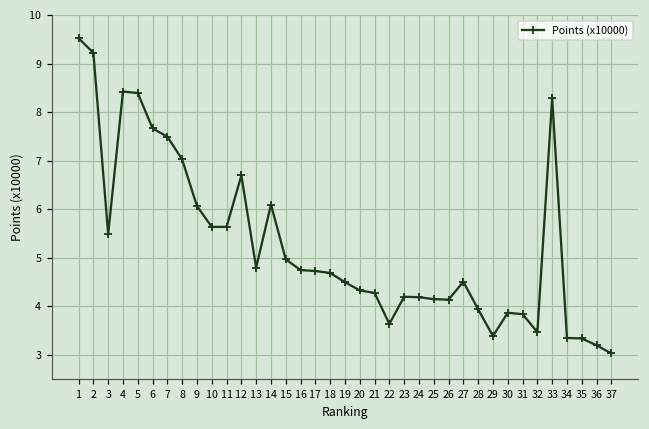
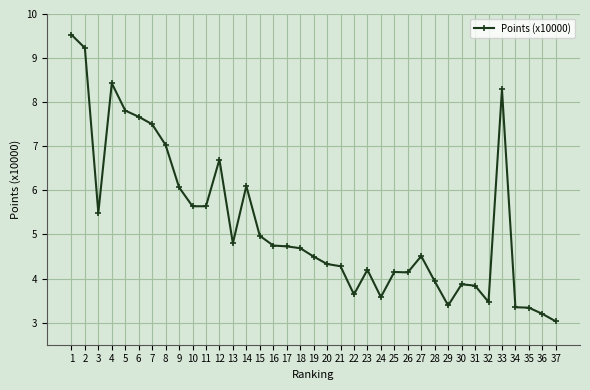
5: 8.4 -> 7.8
24: 4.2 -> 3.6
